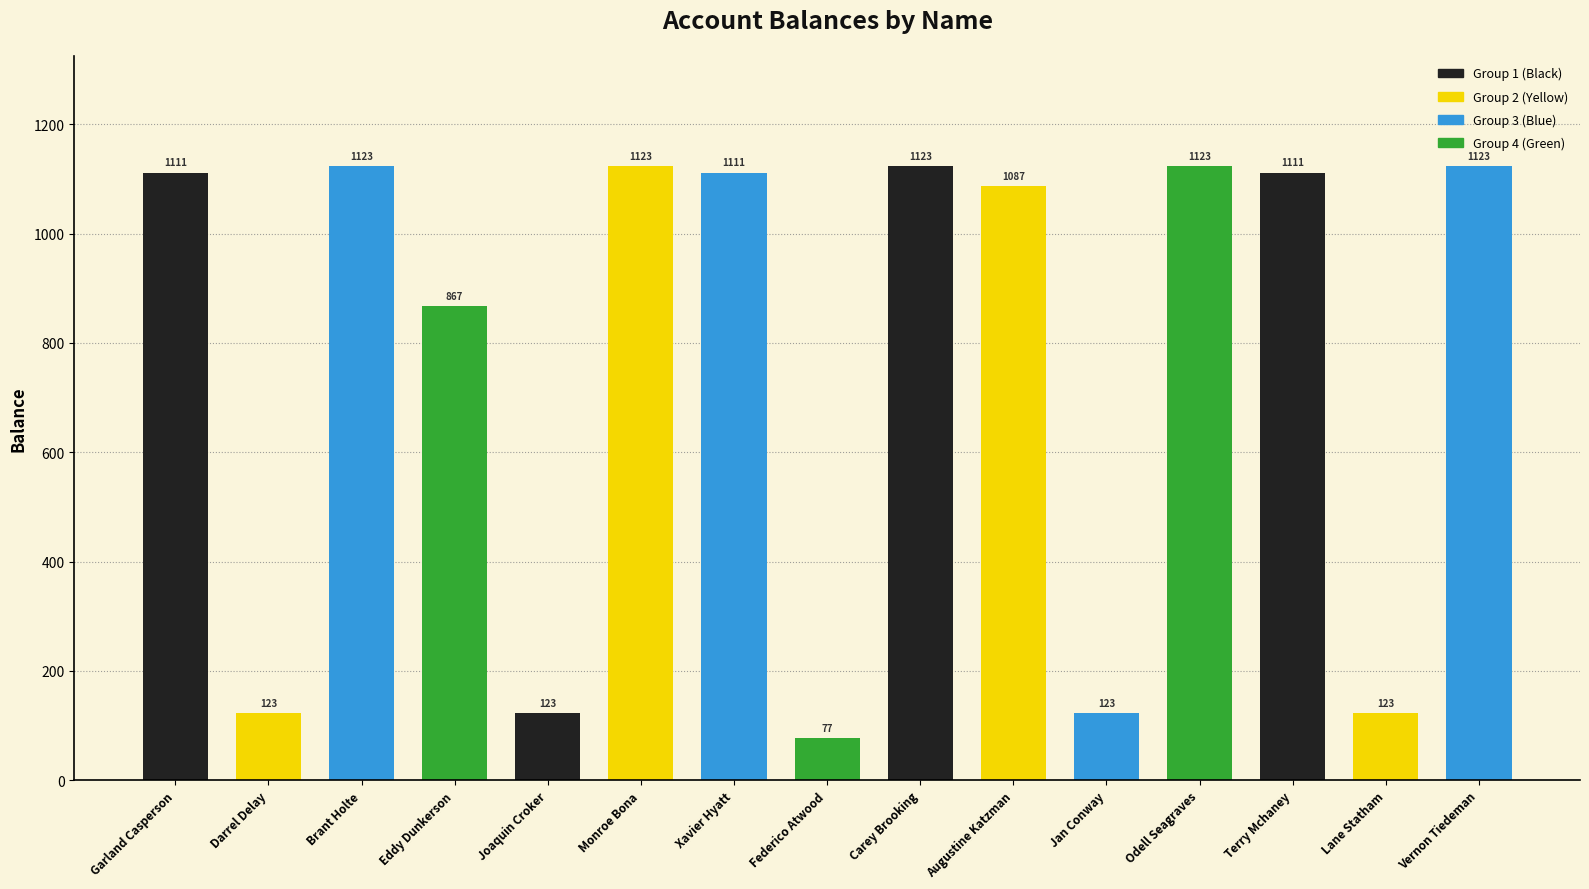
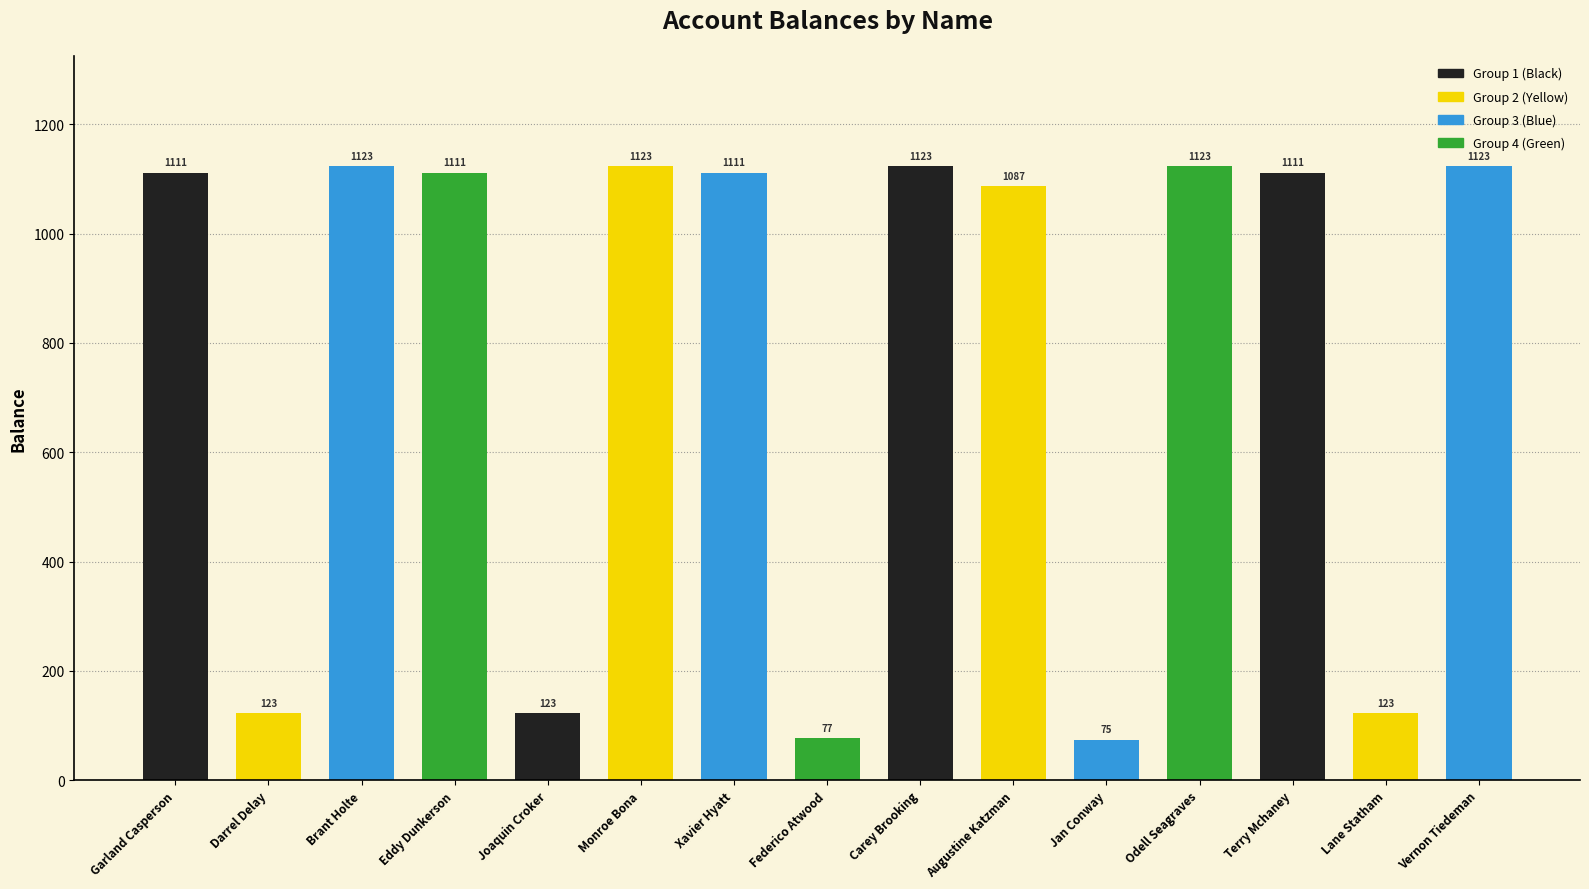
Eddy Dunkerson: 867 -> 1111
Jan Conway: 123 -> 75
